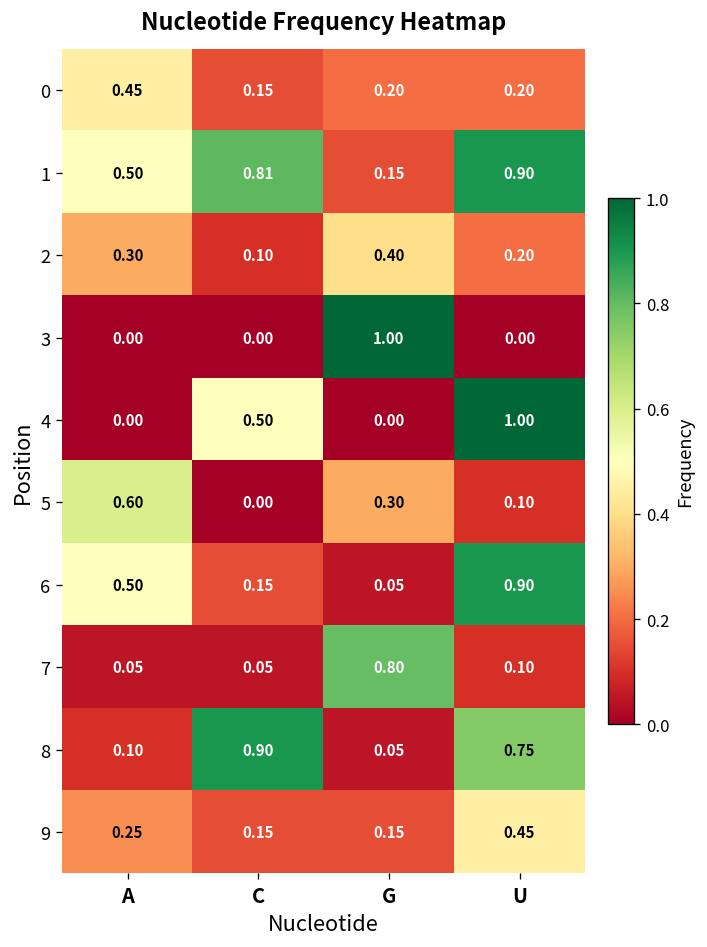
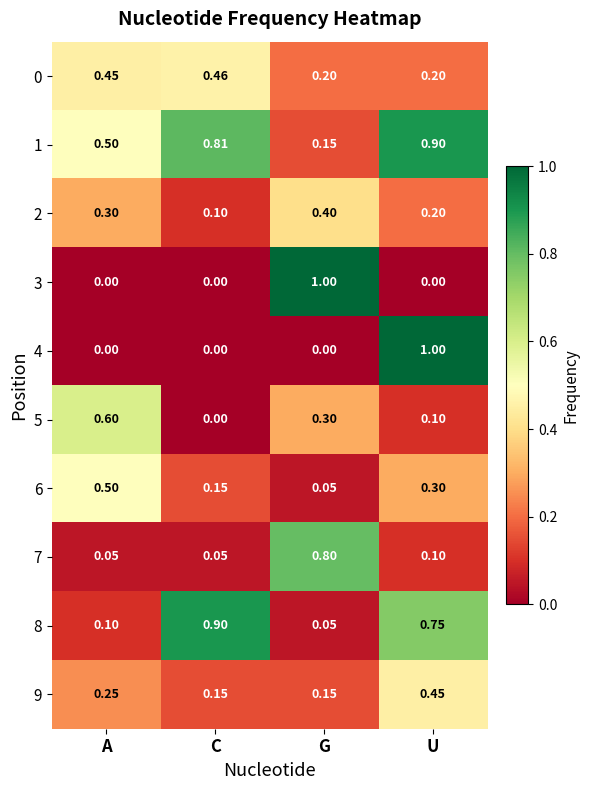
0, C: 0.15 -> 0.46
4, C: 0.50 -> 0.00
6, U: 0.90 -> 0.30
